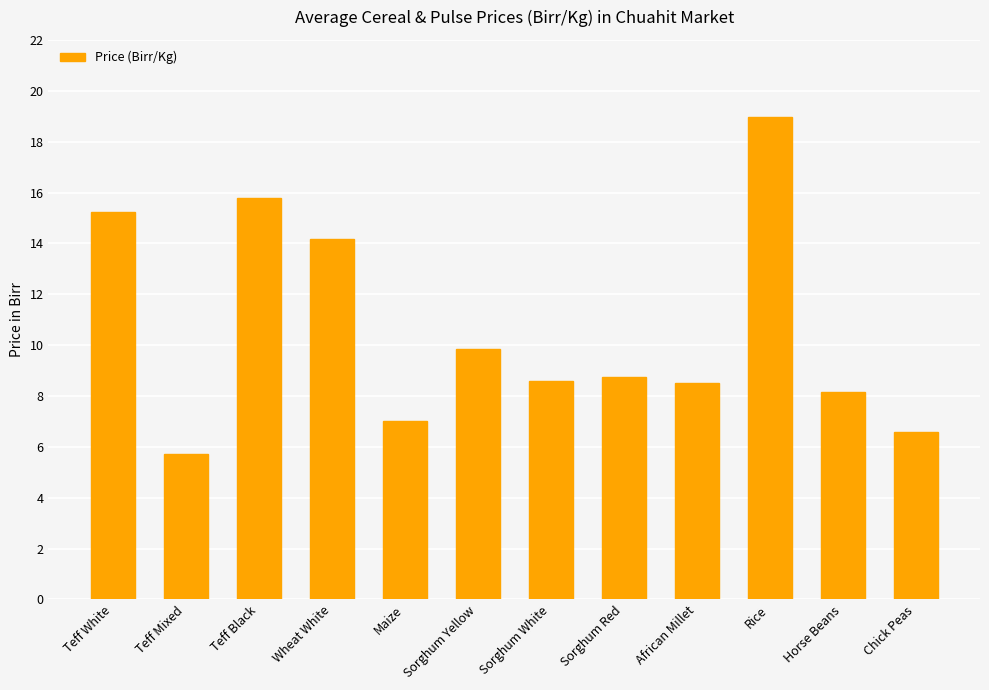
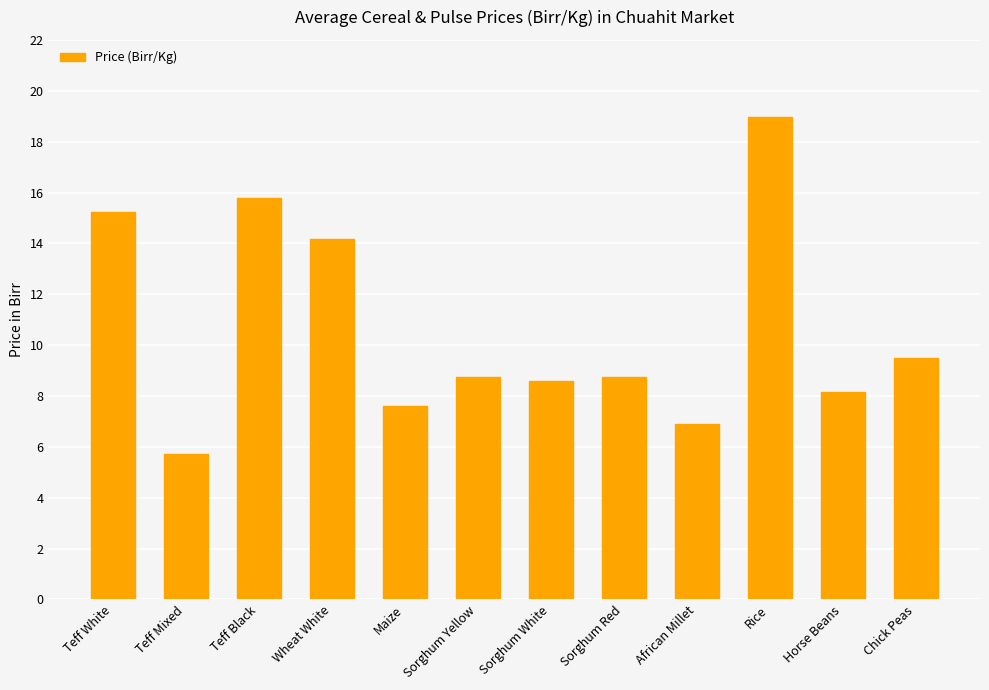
Maize: 7.0 -> 7.6
Sorghum Yellow: 9.8 -> 8.8
African Millet: 8.5 -> 6.9
Chick Peas: 6.6 -> 9.5
